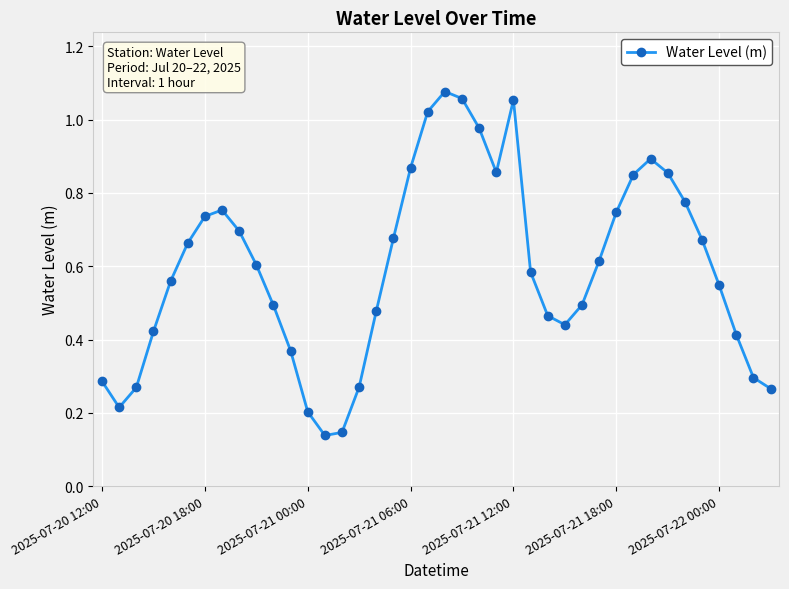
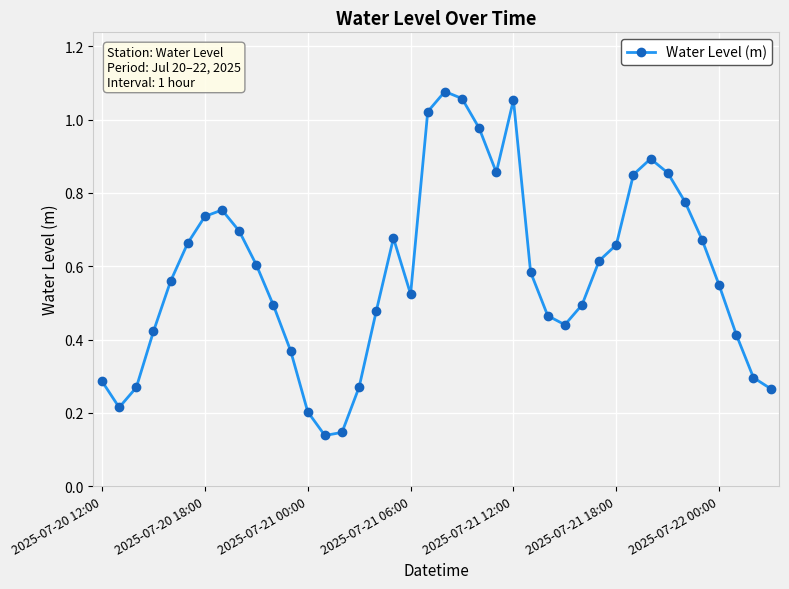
2025-07-21 06:00: 0.87 -> 0.52
2025-07-21 18:00: 0.75 -> 0.66
